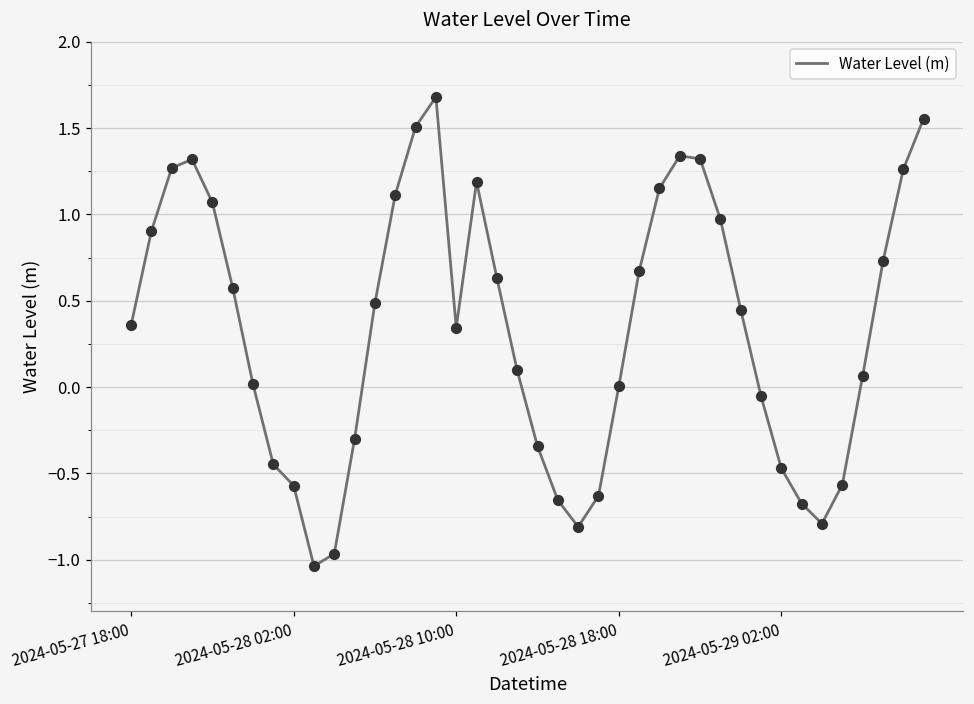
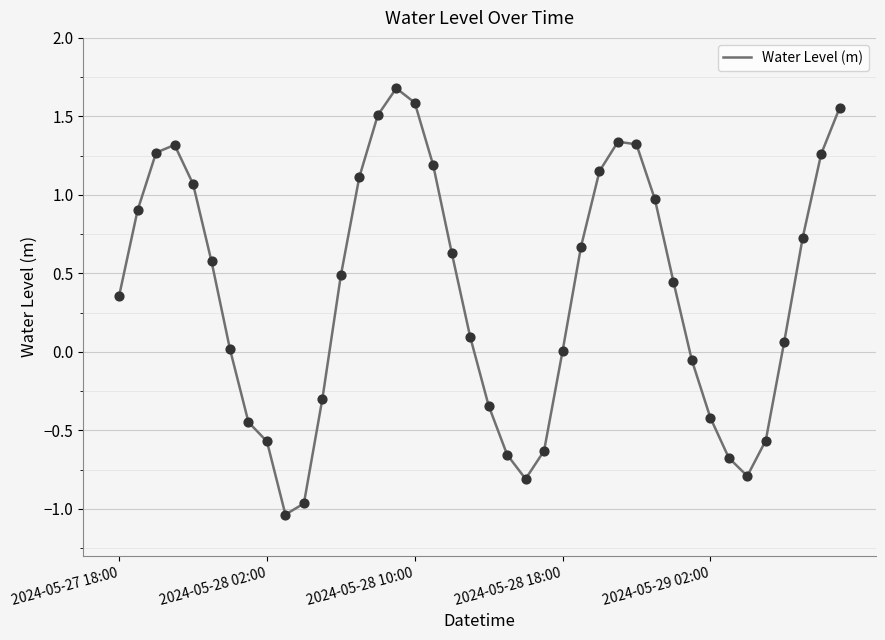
2024-05-28 10:00: 0.34 -> 1.59
2024-05-29 02:00: -0.47 -> -0.42
